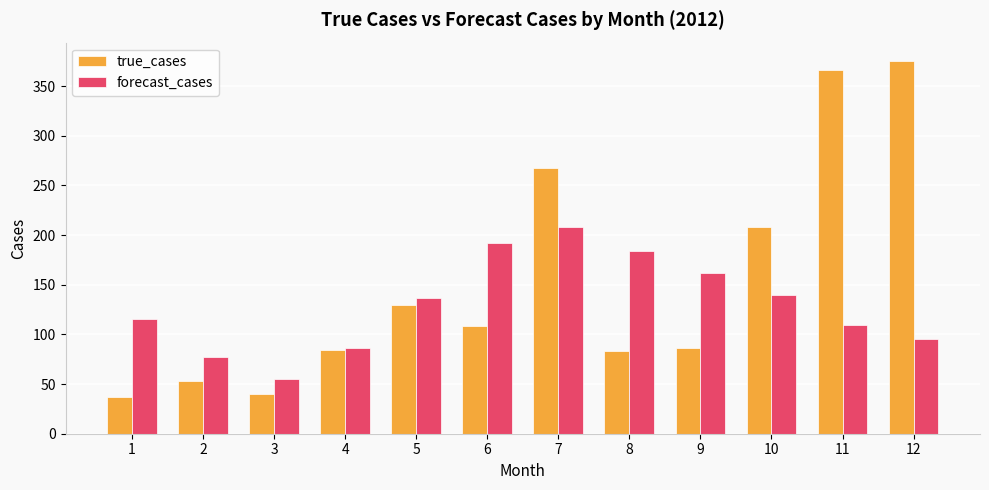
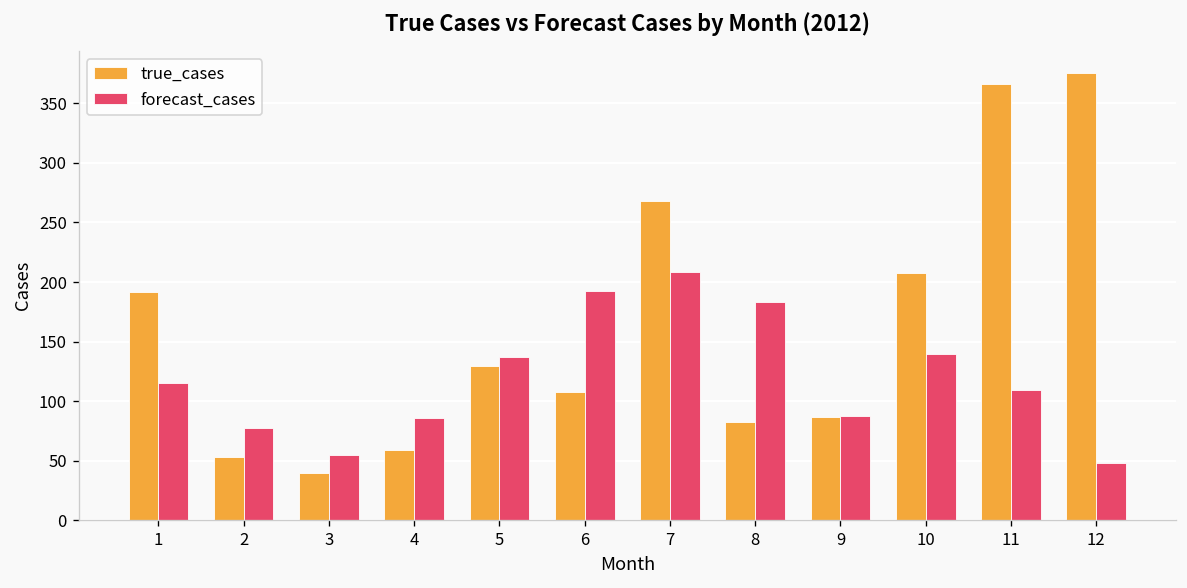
true_cases, 1: 40 -> 190
true_cases, 4: 80 -> 60
forecast_cases, 9: 160 -> 90
forecast_cases, 12: 100 -> 50
